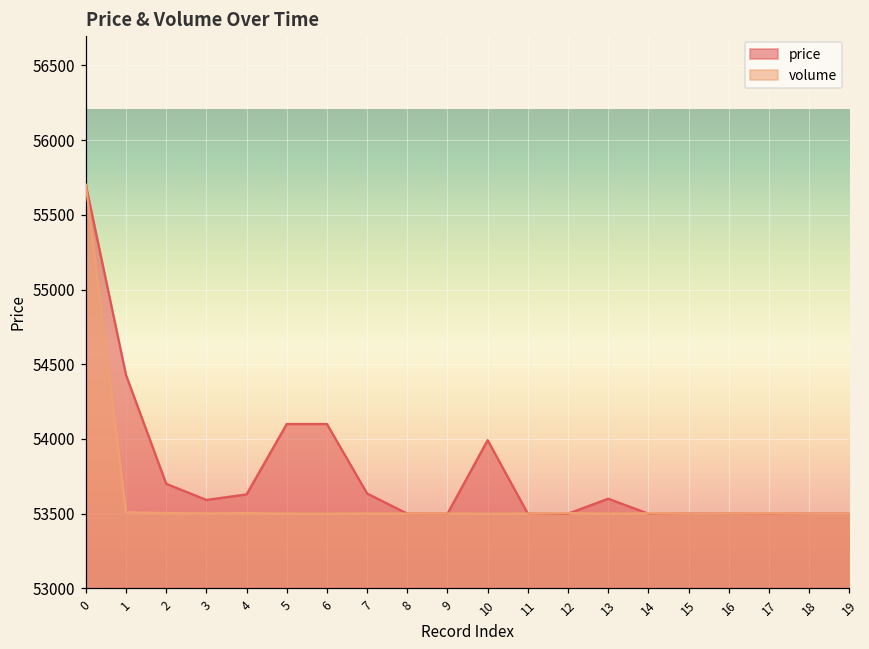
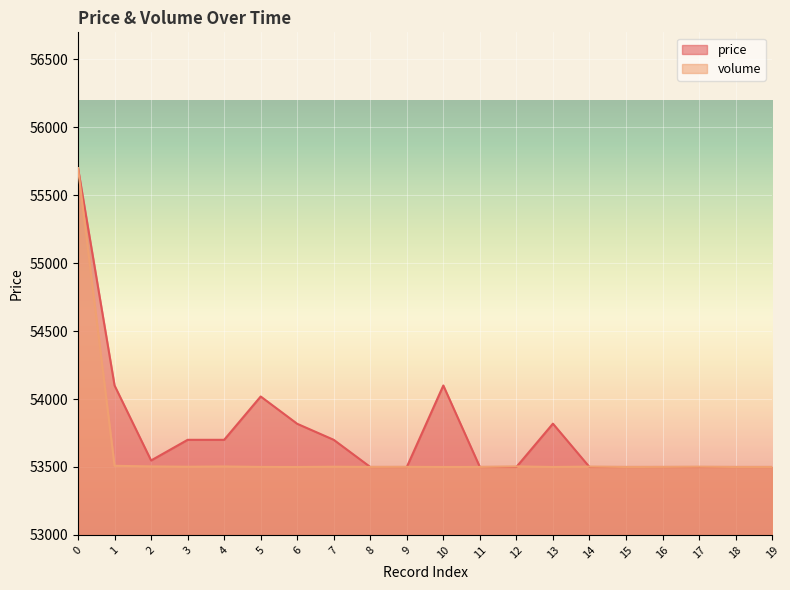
price, 1: 54430 -> 54100
price, 2: 53700 -> 53550
price, 3: 53590 -> 53700
price, 4: 53630 -> 53700
price, 5: 54100 -> 54020
price, 6: 54100 -> 53820
price, 7: 53640 -> 53700
price, 10: 53990 -> 54100
price, 13: 53600 -> 53820
